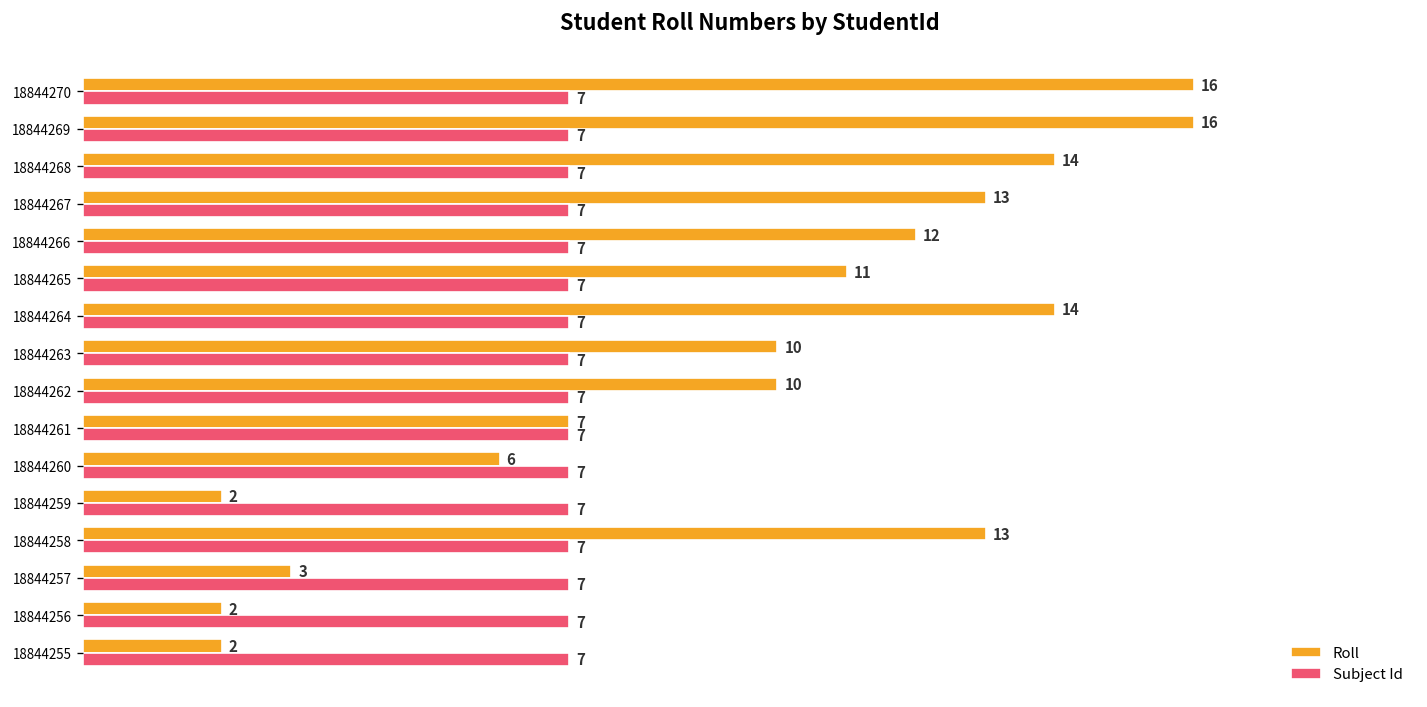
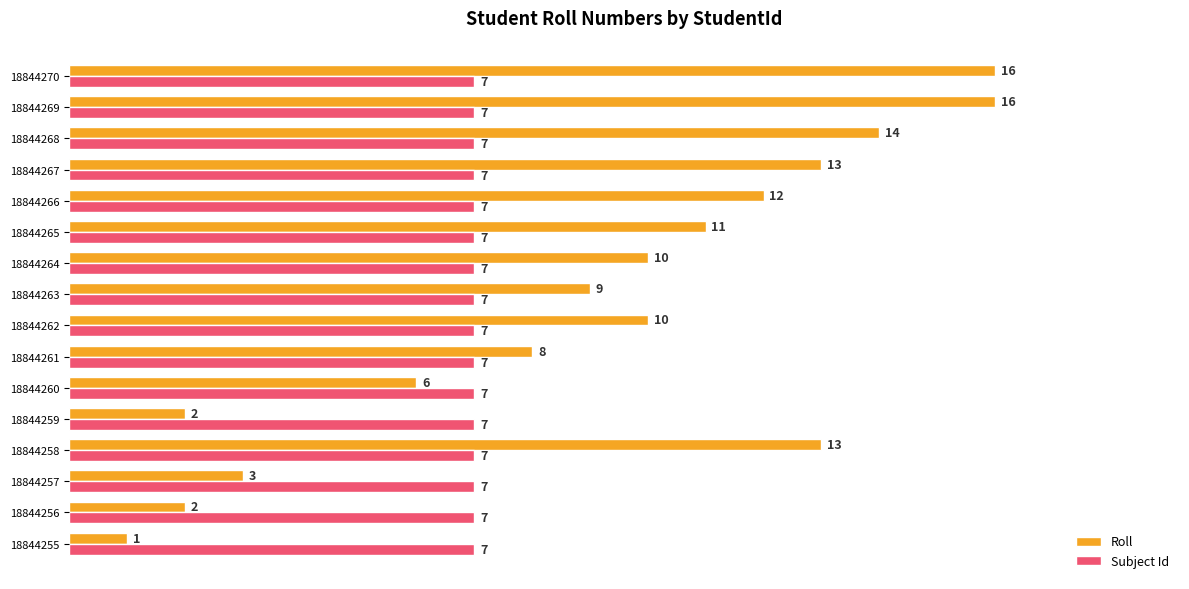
Roll, 18844264: 14 -> 10
Roll, 18844263: 10 -> 9
Roll, 18844261: 7 -> 8
Roll, 18844255: 2 -> 1
